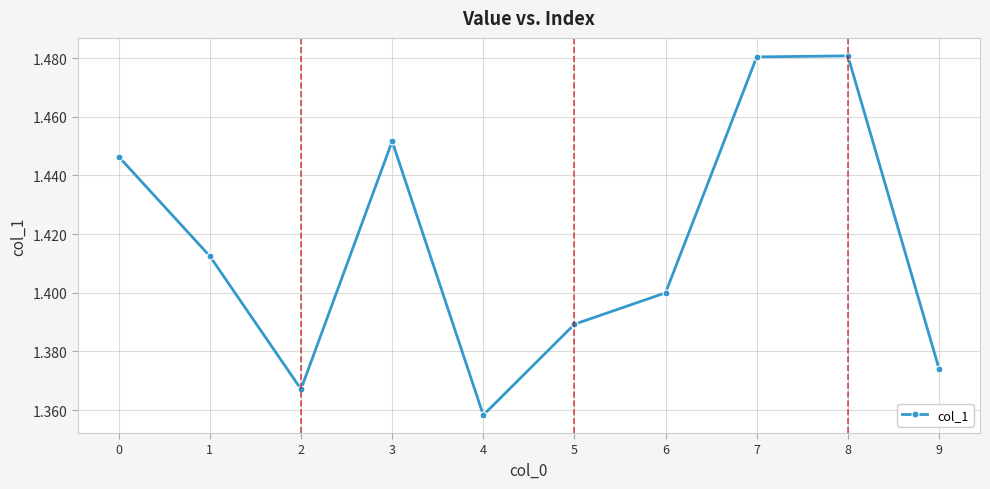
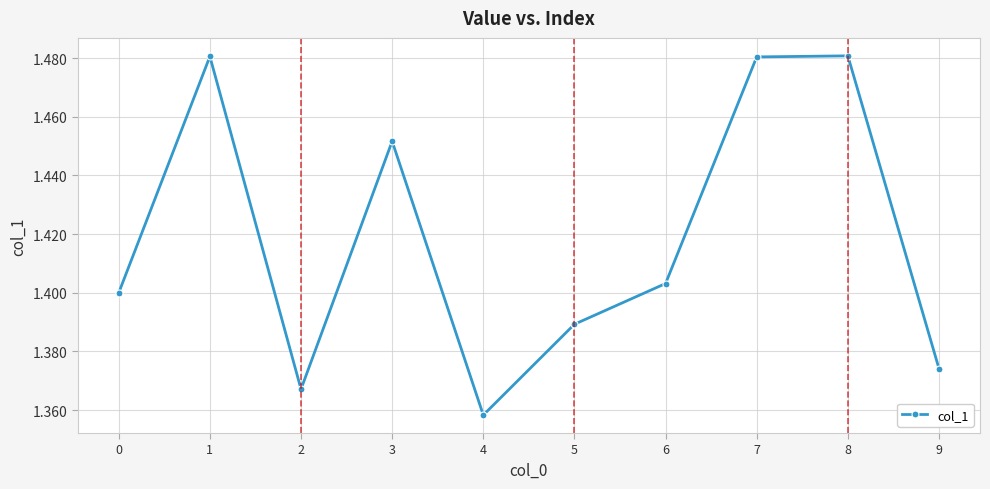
0: 1.446 -> 1.400
1: 1.412 -> 1.481
6: 1.400 -> 1.403
